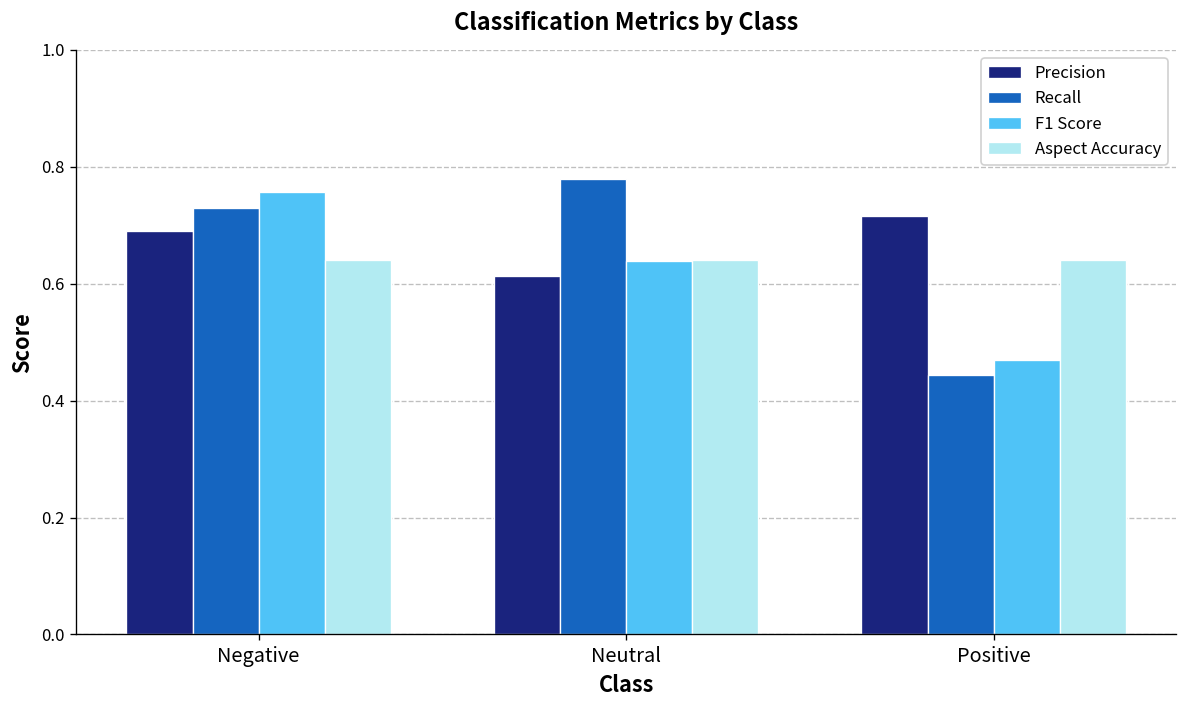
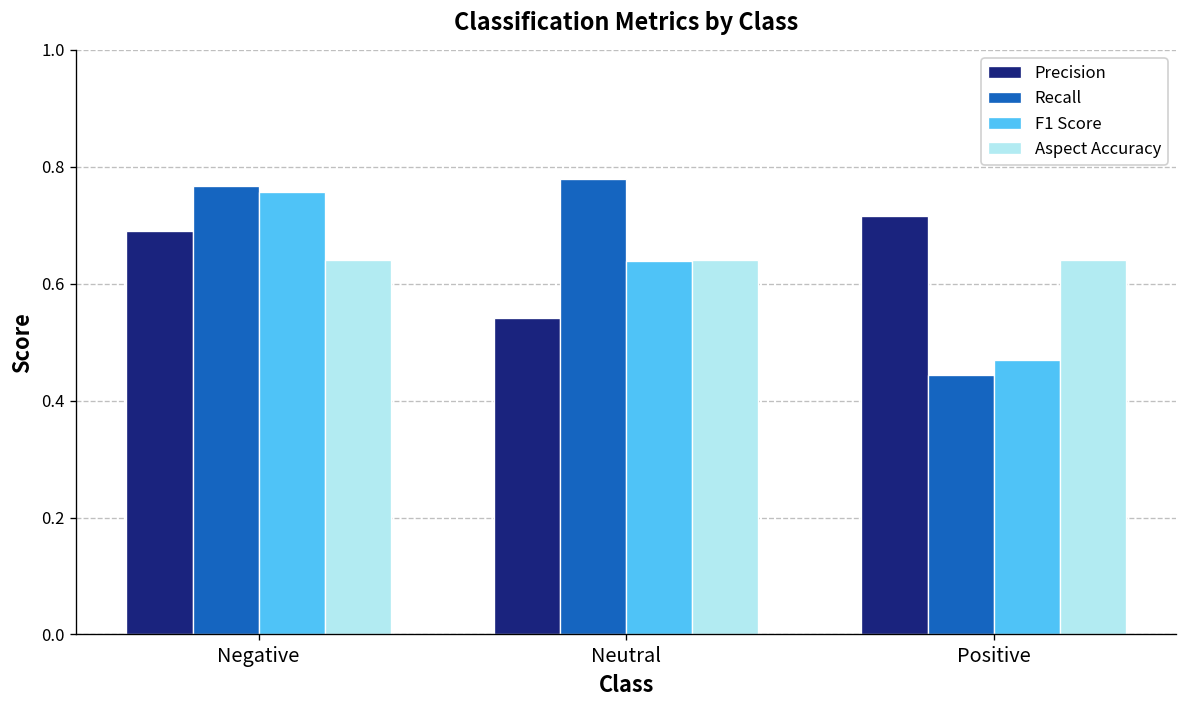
Recall, Negative: 0.73 -> 0.77
Precision, Neutral: 0.61 -> 0.54
